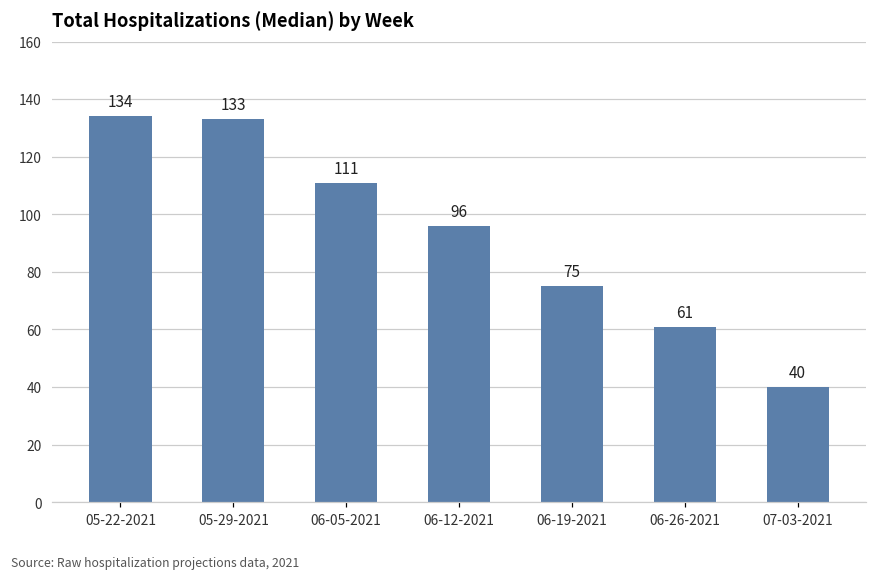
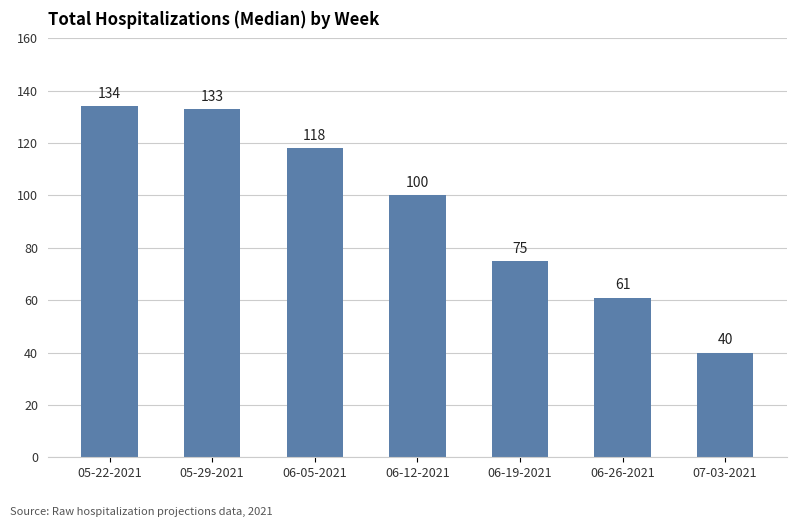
06-05-2021: 111 -> 118
06-12-2021: 96 -> 100
